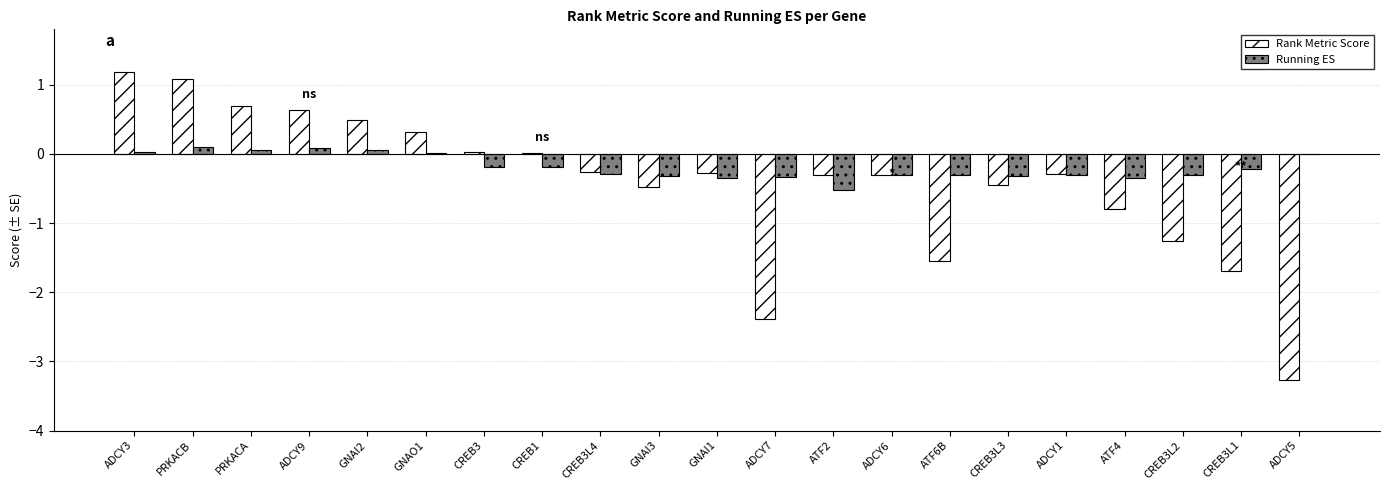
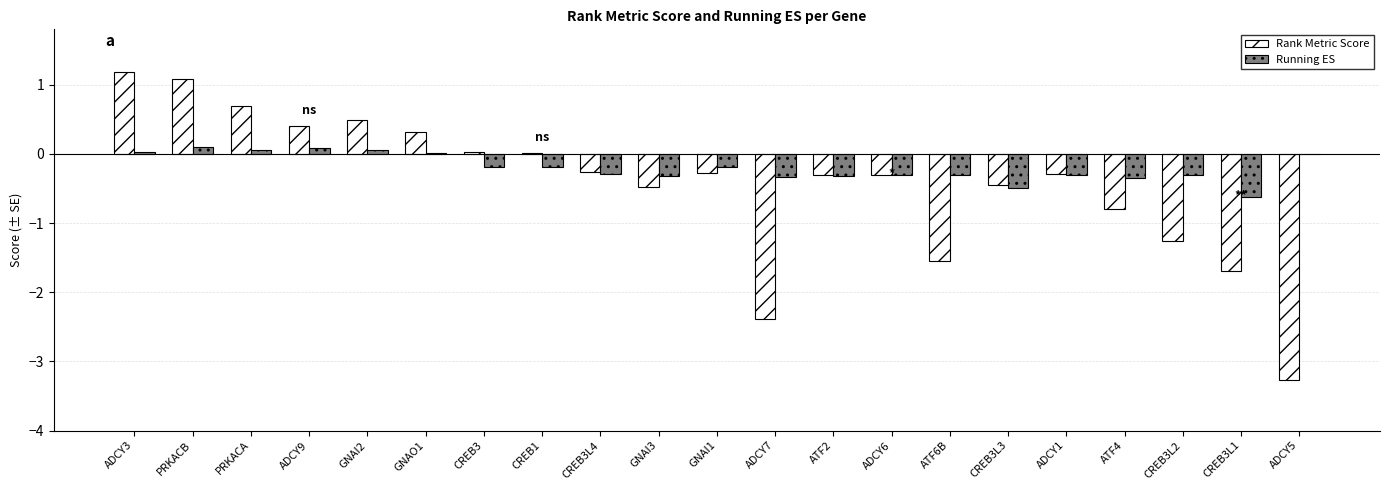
Rank Metric Score, ADCY9: 0.6 -> 0.4
Running ES, GNAI1: -0.3 -> -0.2
Running ES, ATF2: -0.5 -> -0.3
Running ES, CREB3L3: -0.3 -> -0.5
Running ES, CREB3L1: -0.2 -> -0.6
